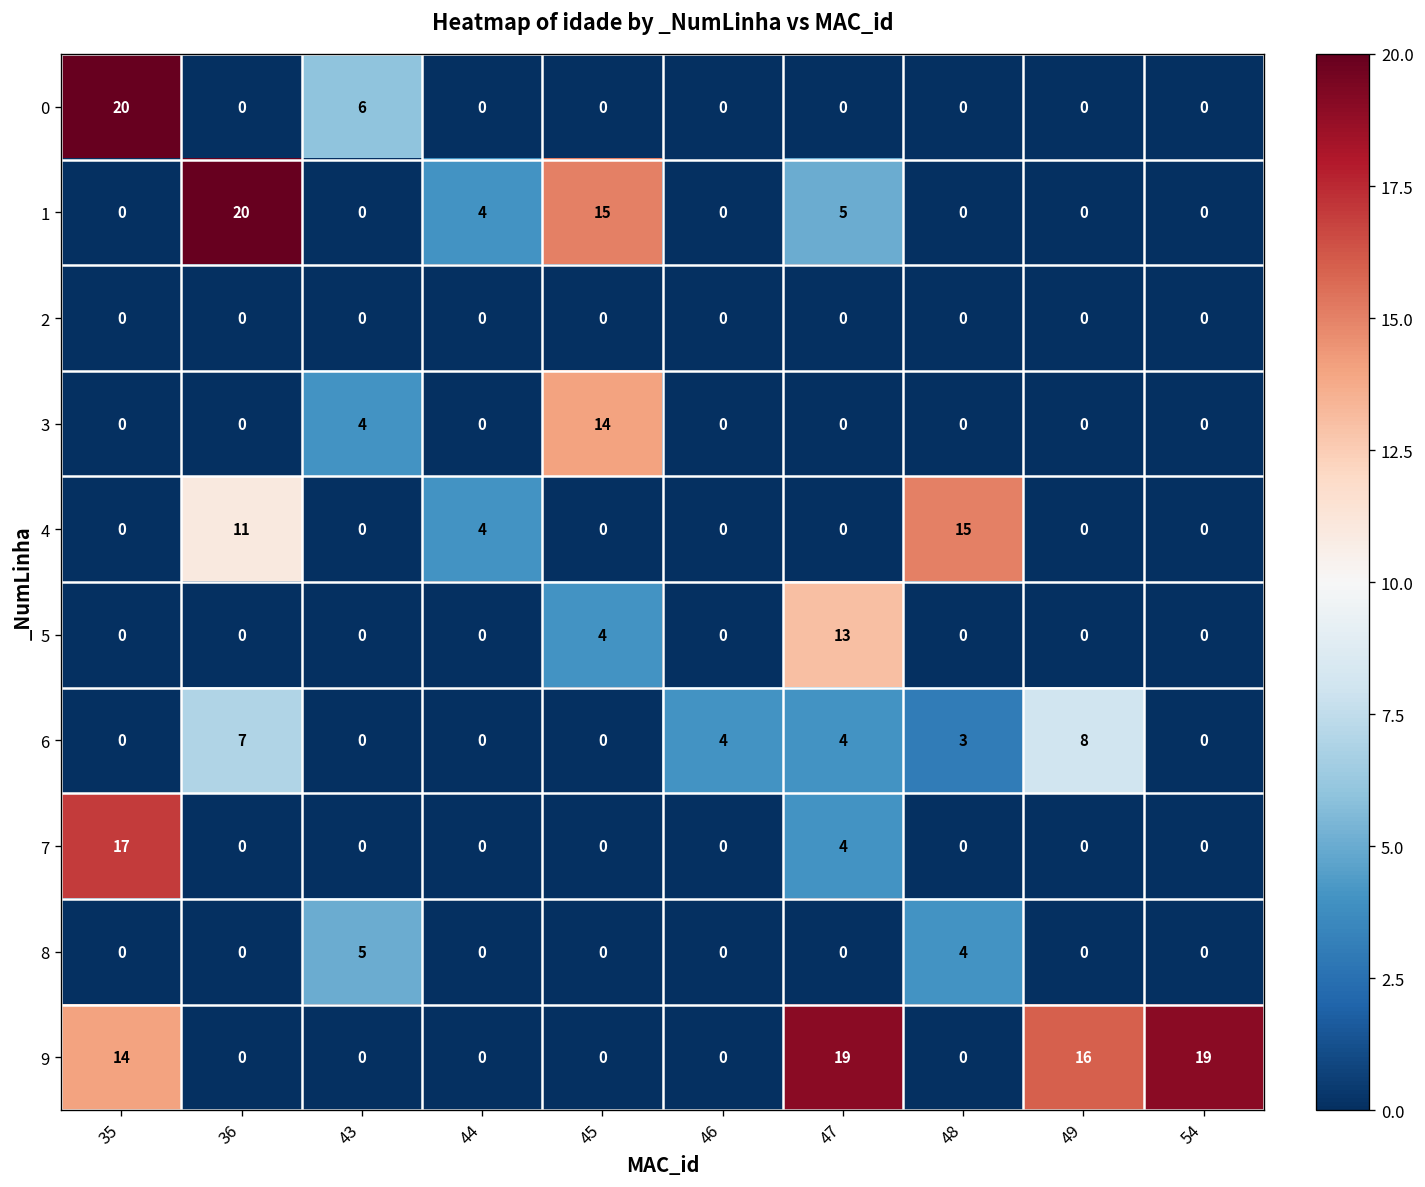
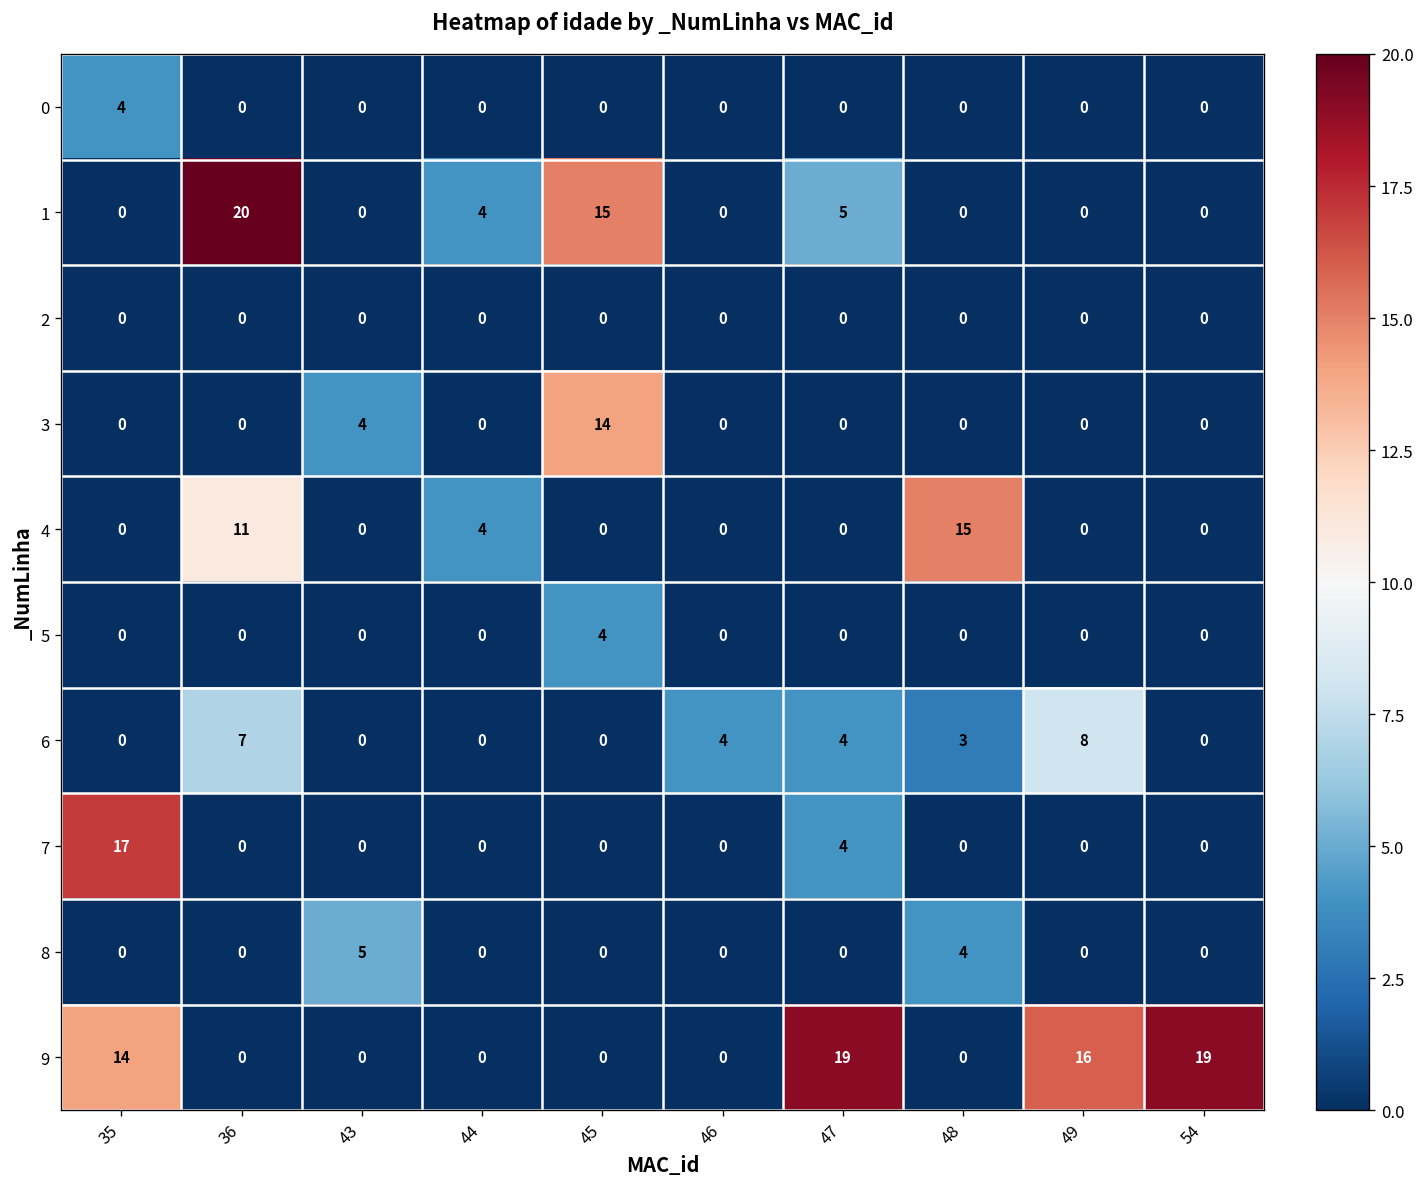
0, 35: 20 -> 4
0, 43: 6 -> 0
5, 47: 13 -> 0
